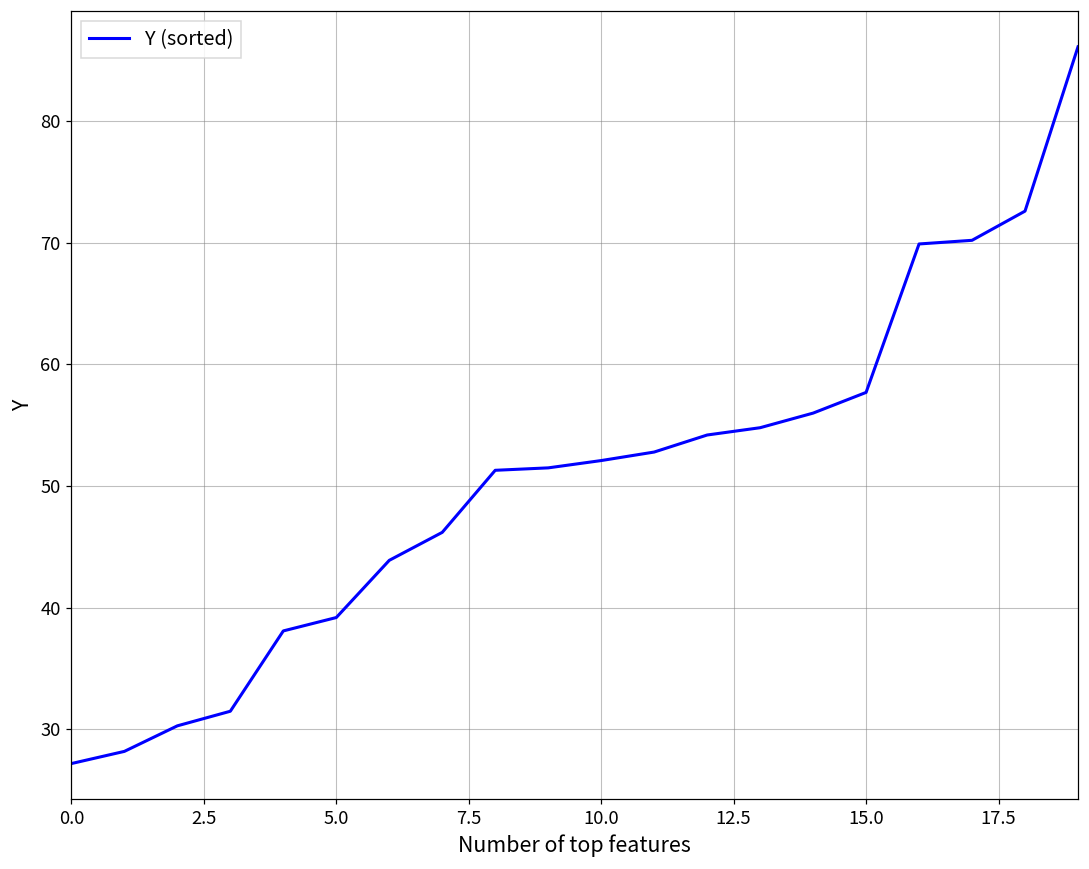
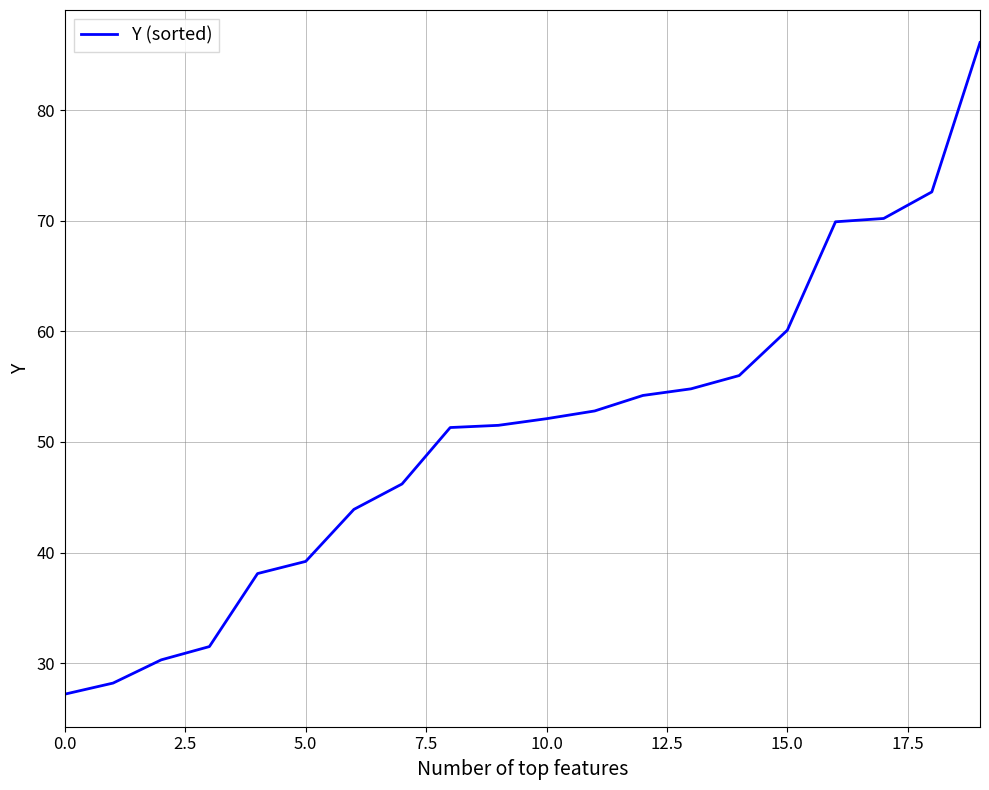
15.0: 57.7 -> 60.1
